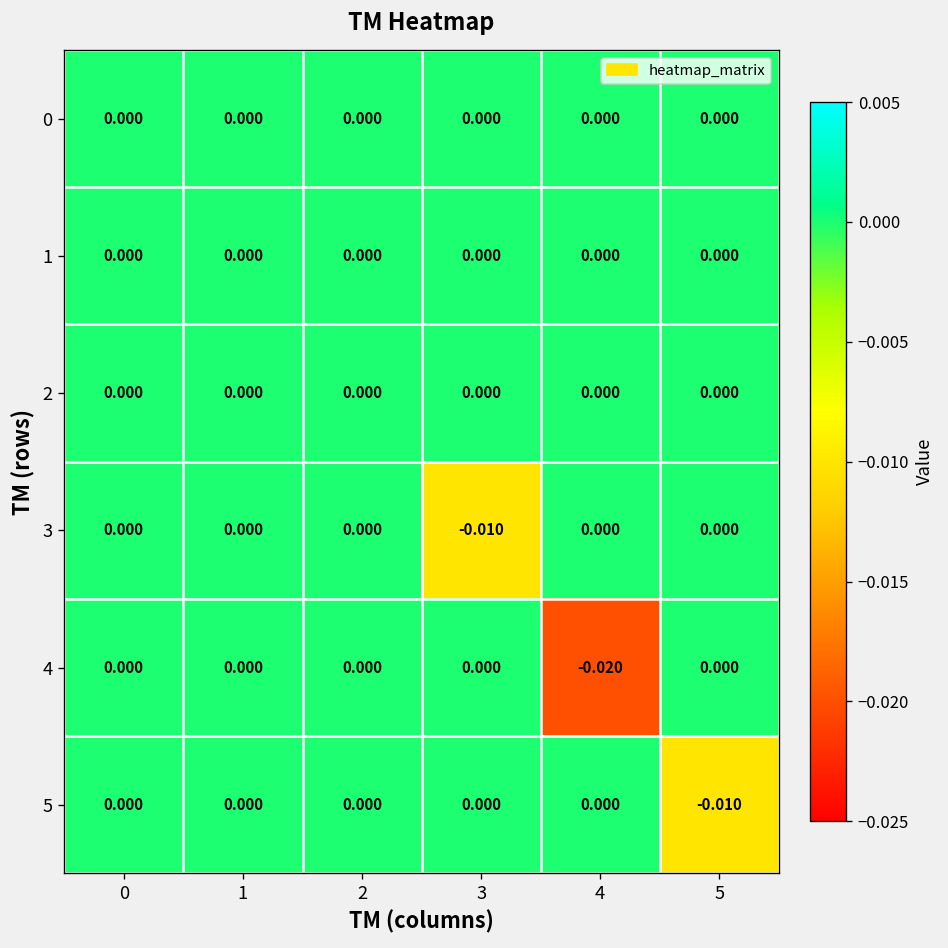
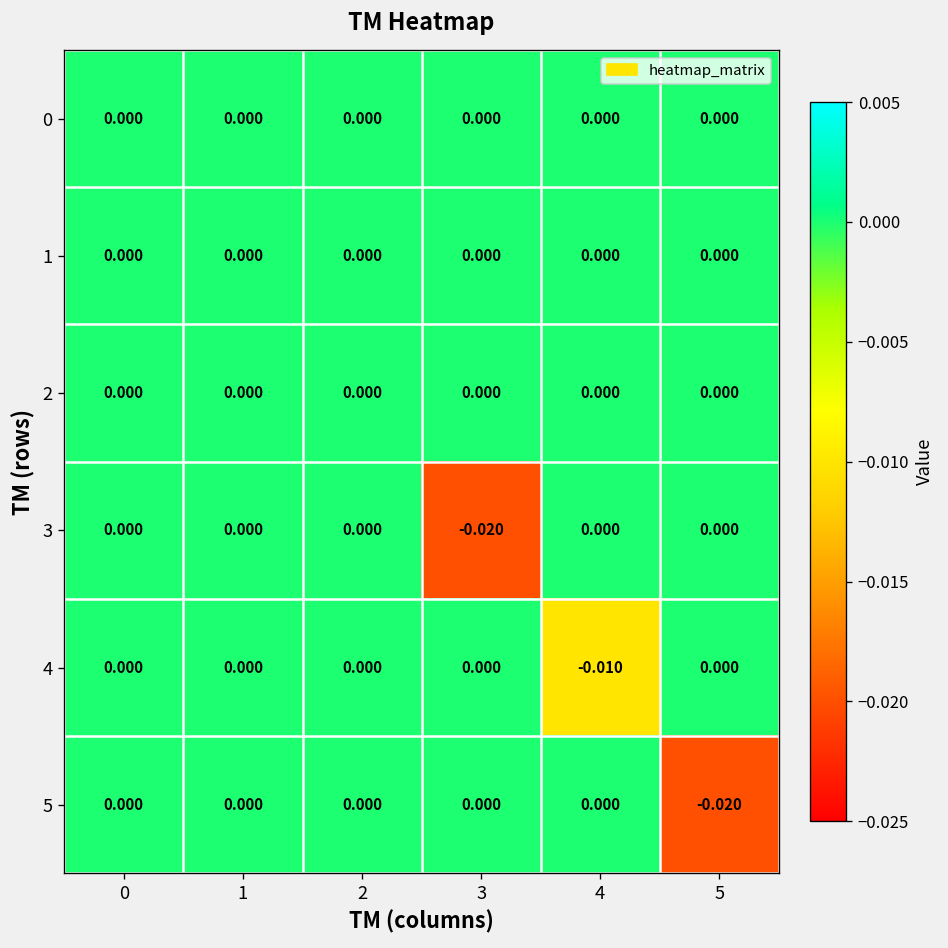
3, 3: -0.010 -> -0.020
4, 4: -0.020 -> -0.010
5, 5: -0.010 -> -0.020
